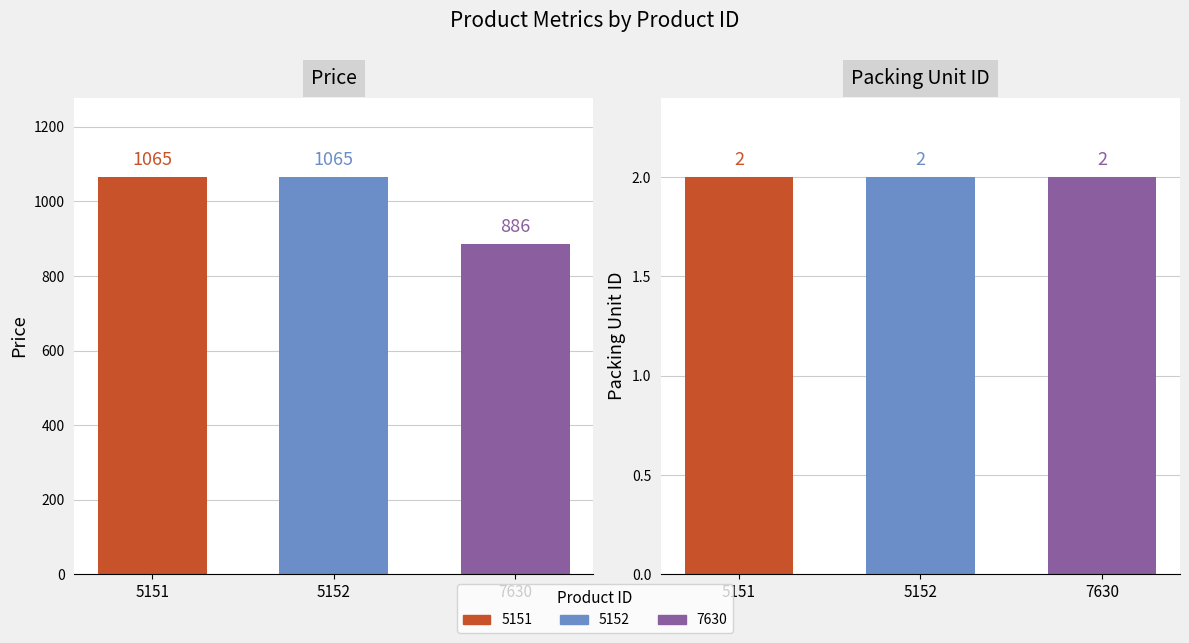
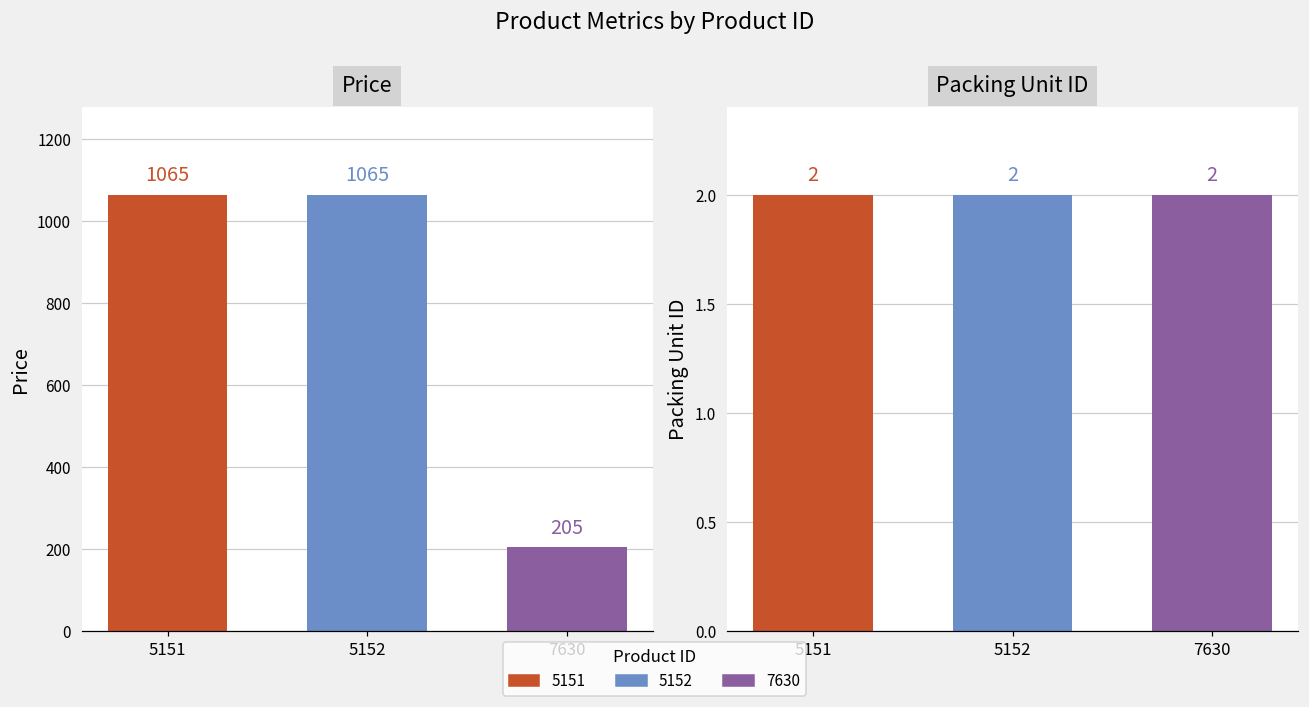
Price, 7630: 886 -> 205
